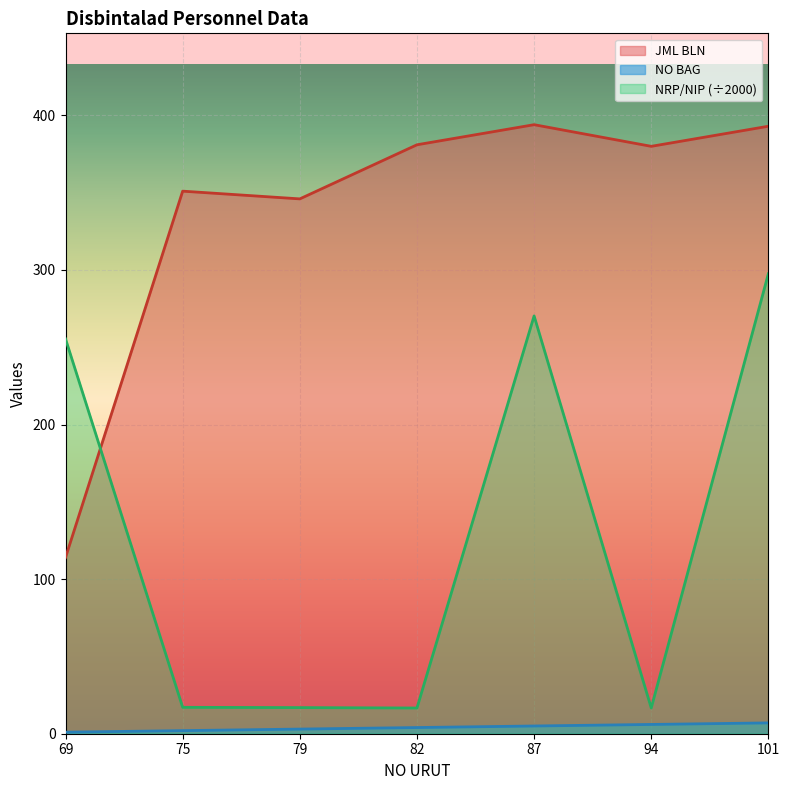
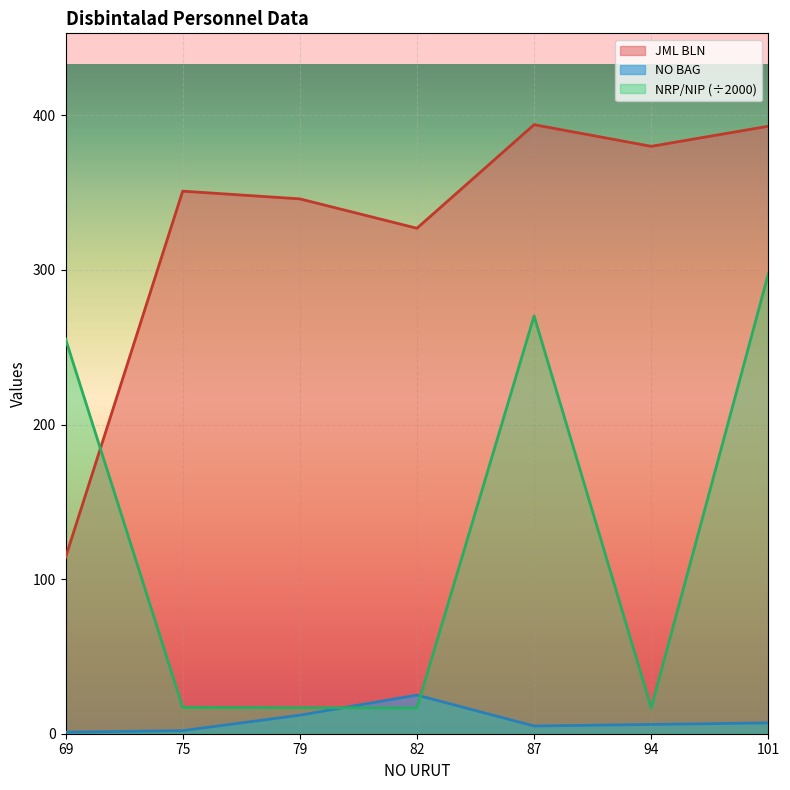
NO BAG, 79: 3 -> 12
JML BLN, 82: 381 -> 327
NO BAG, 82: 4 -> 25
